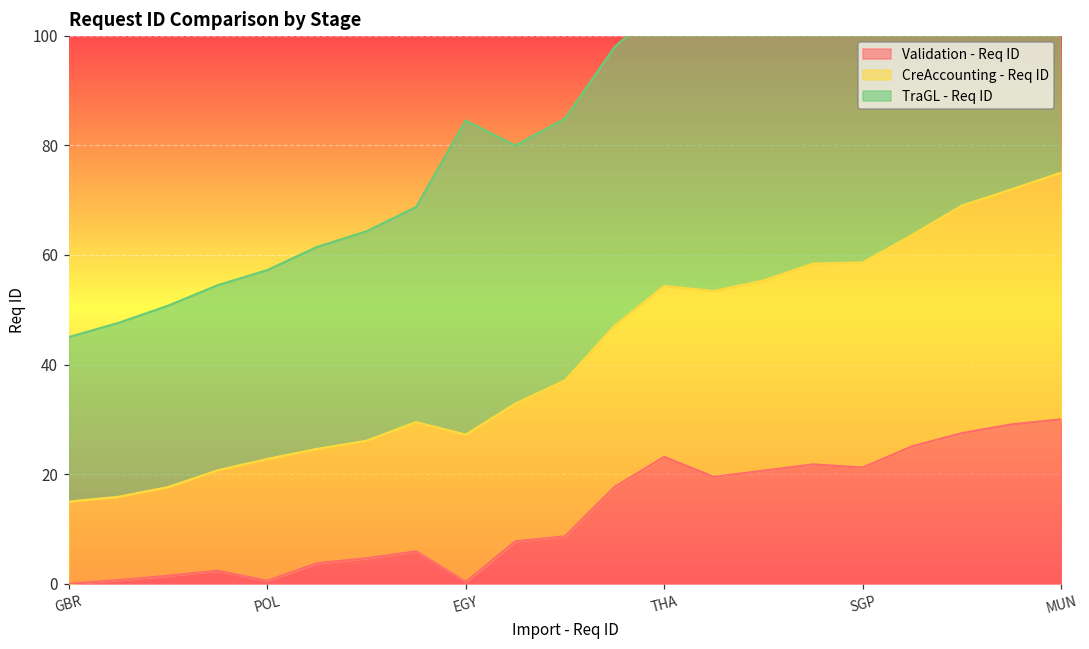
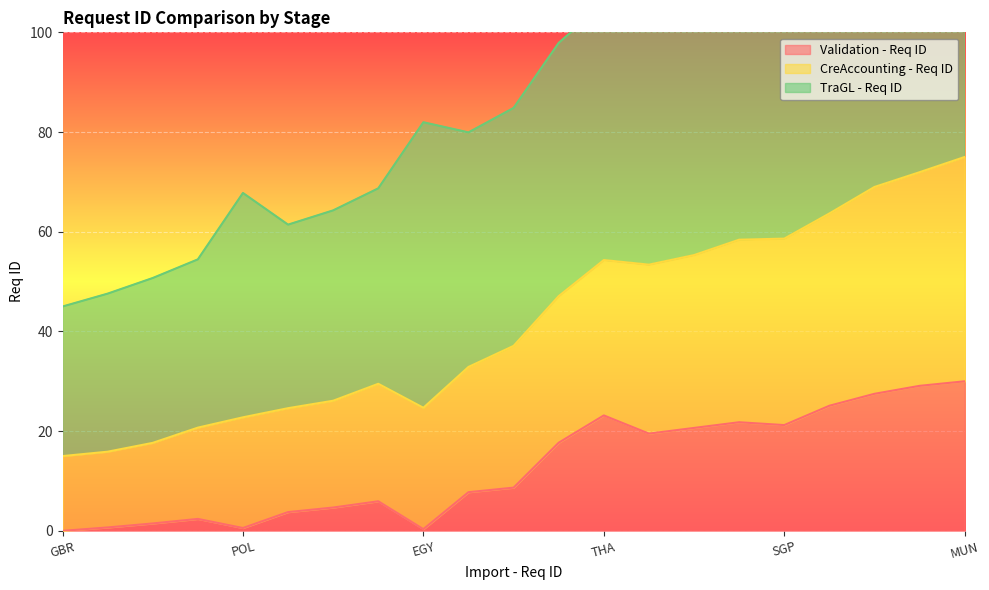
TraGL - Req ID, POL: 34 -> 45
CreAccounting - Req ID, EGY: 27 -> 24
